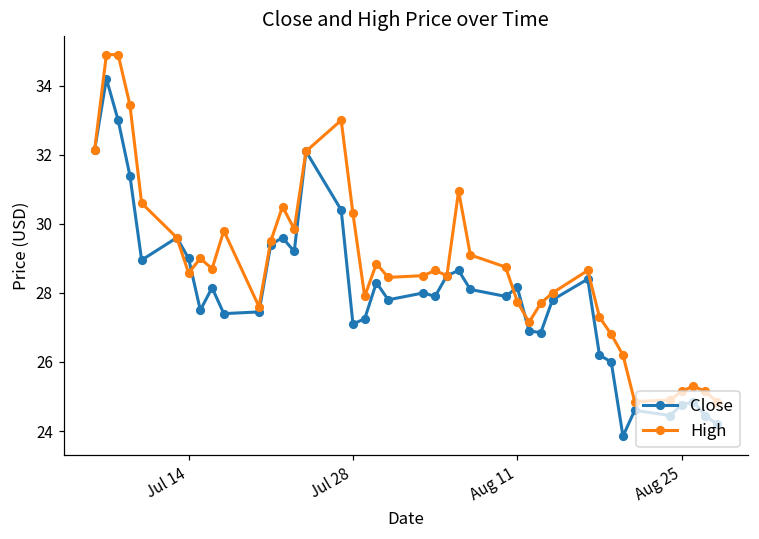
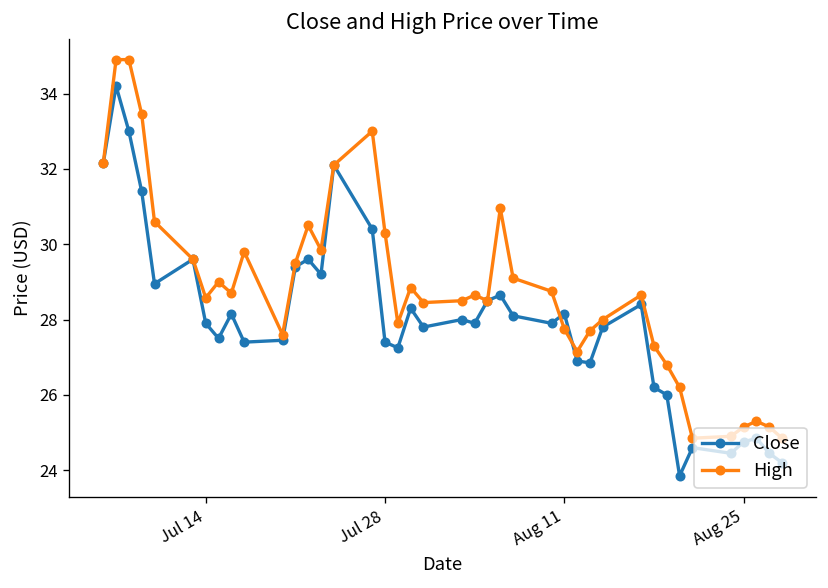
Close, Jul 14: 29.0 -> 27.9
Close, Jul 28: 27.1 -> 27.4
